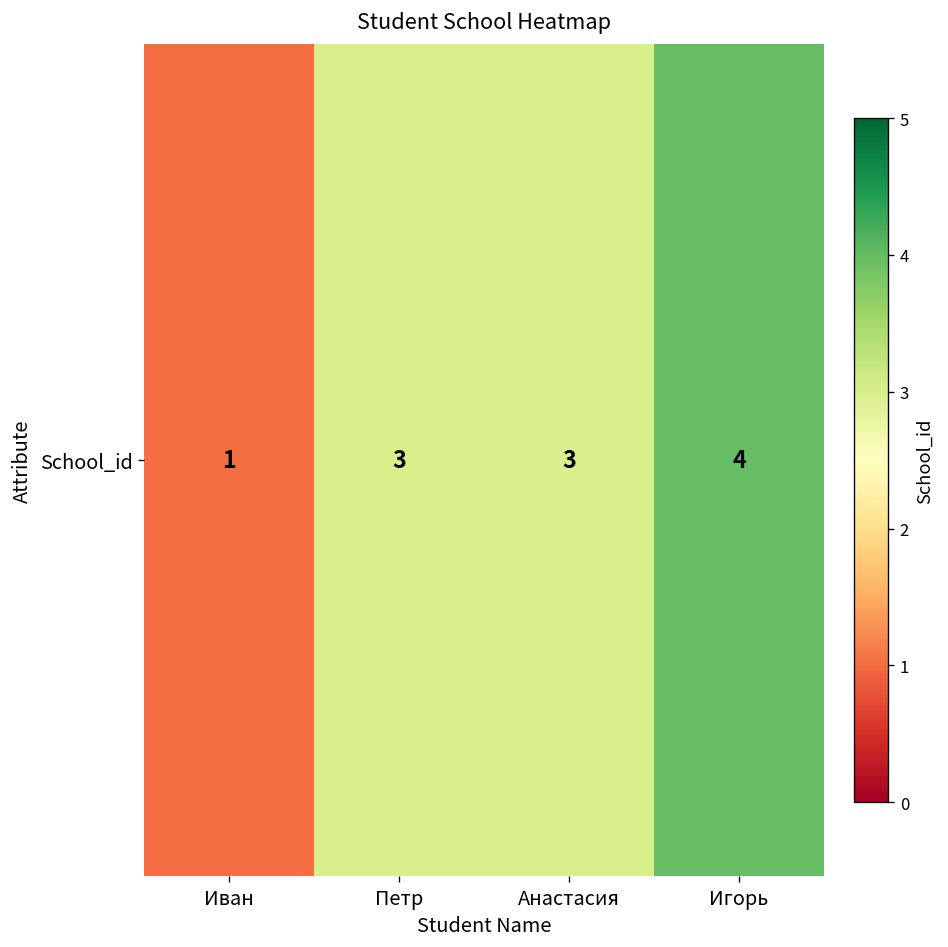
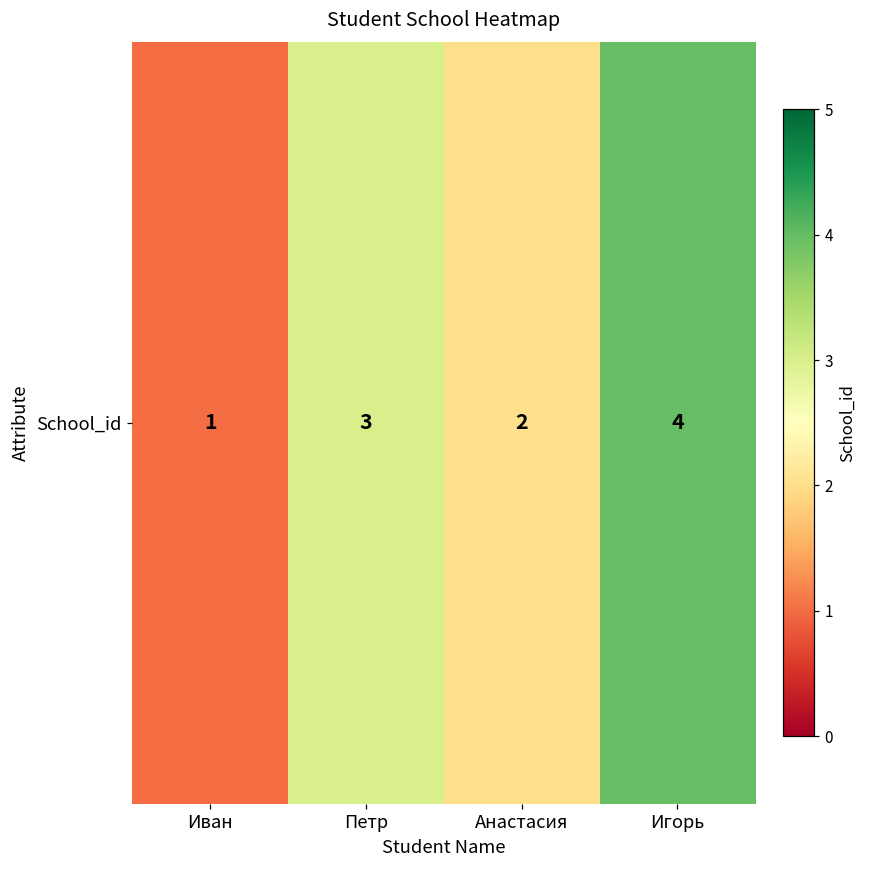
School_id, Анастасия: 3 -> 2
